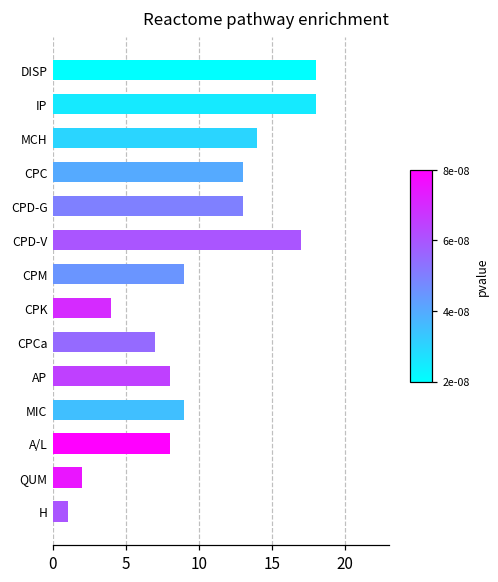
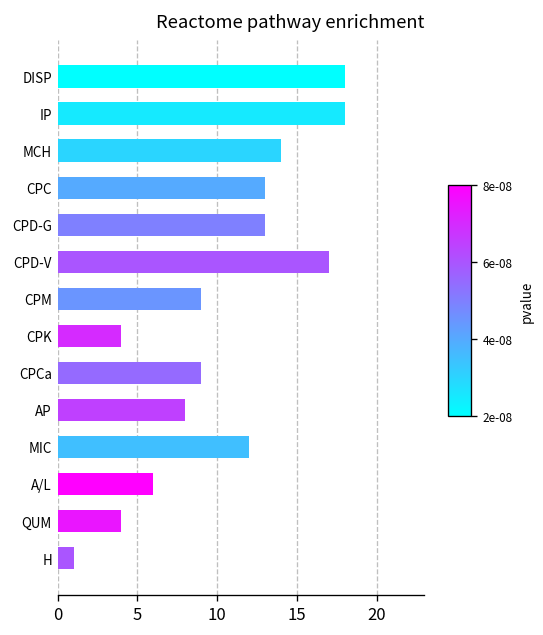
CPCa: 7 -> 9
MIC: 9 -> 12
A/L: 8 -> 6
QUM: 2 -> 4
